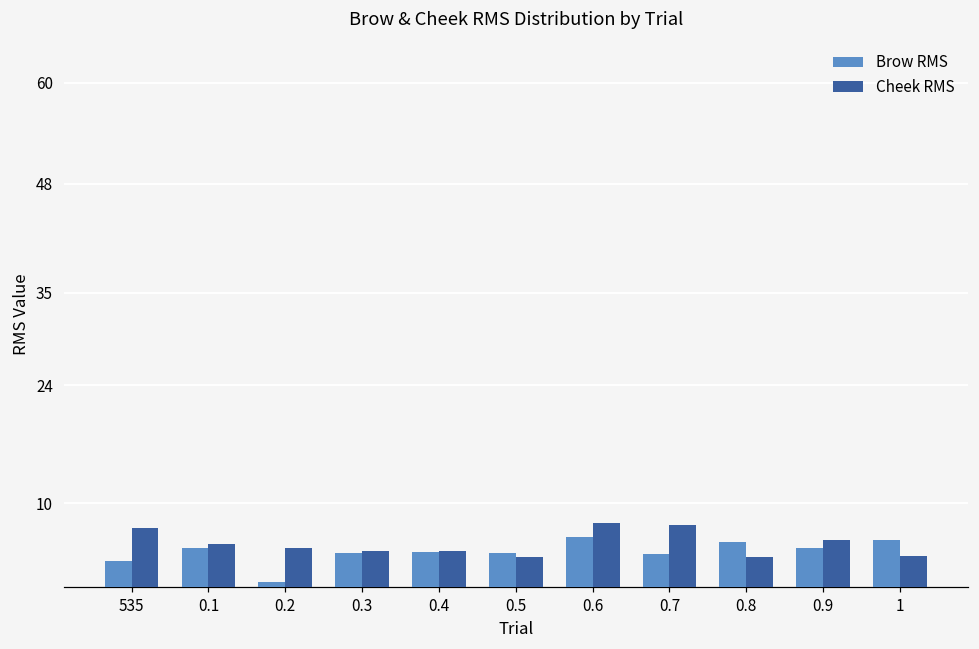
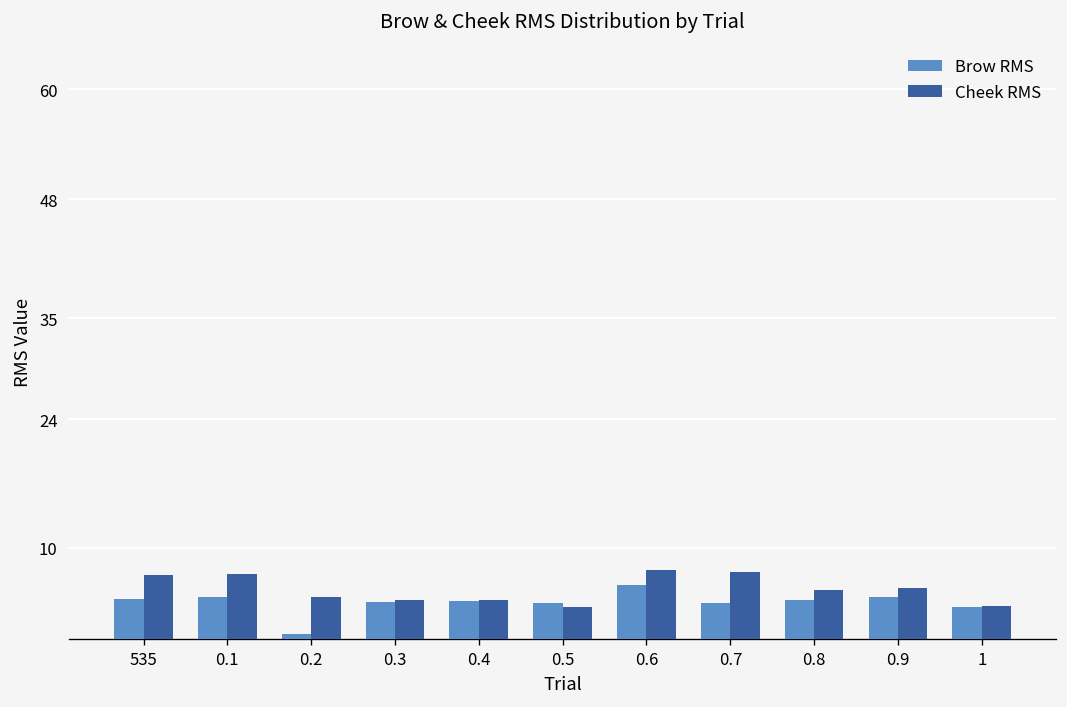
Brow RMS, 535: 3 -> 4
Cheek RMS, 0.1: 5 -> 7
Brow RMS, 0.8: 5 -> 4
Cheek RMS, 0.8: 4 -> 5
Brow RMS, 1: 6 -> 4
